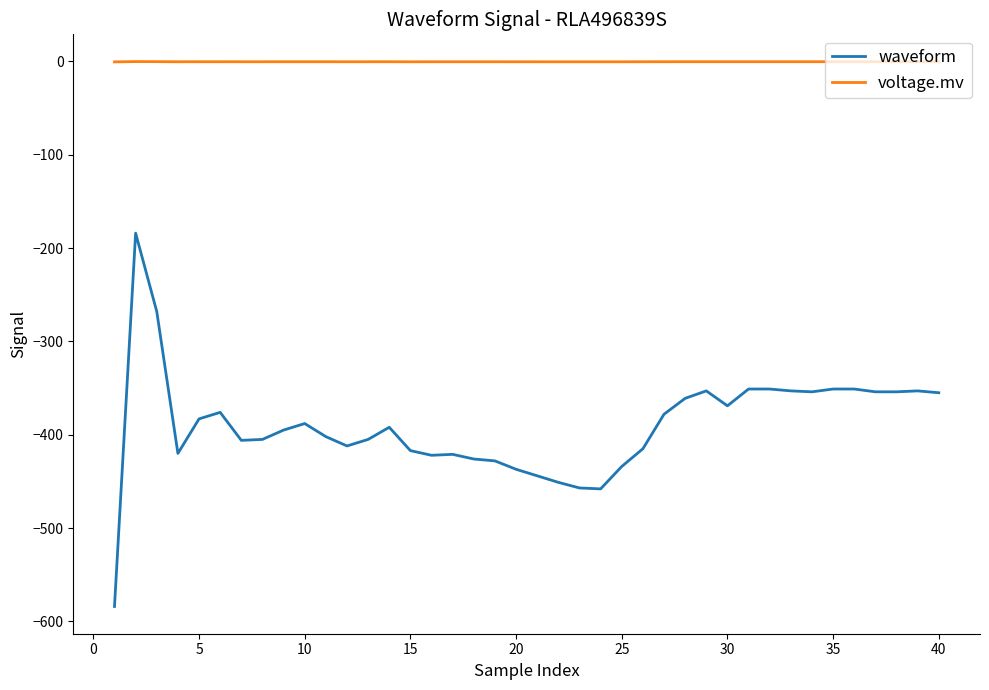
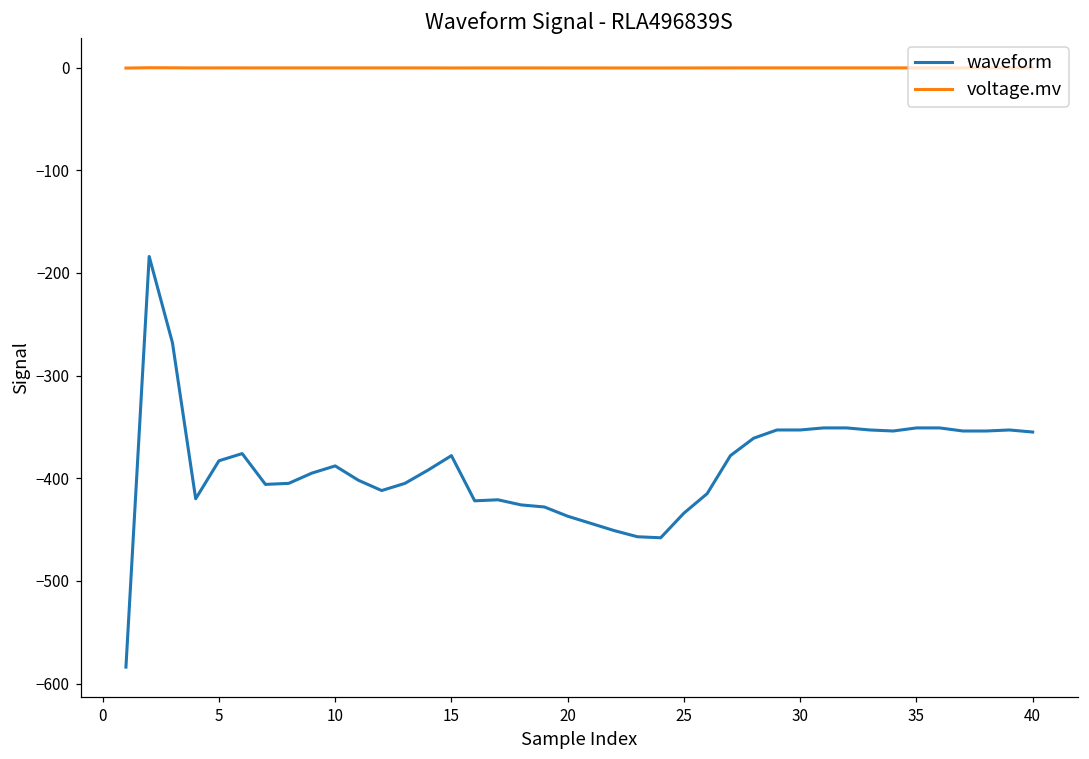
waveform, 15: -420 -> -380
waveform, 30: -370 -> -350
